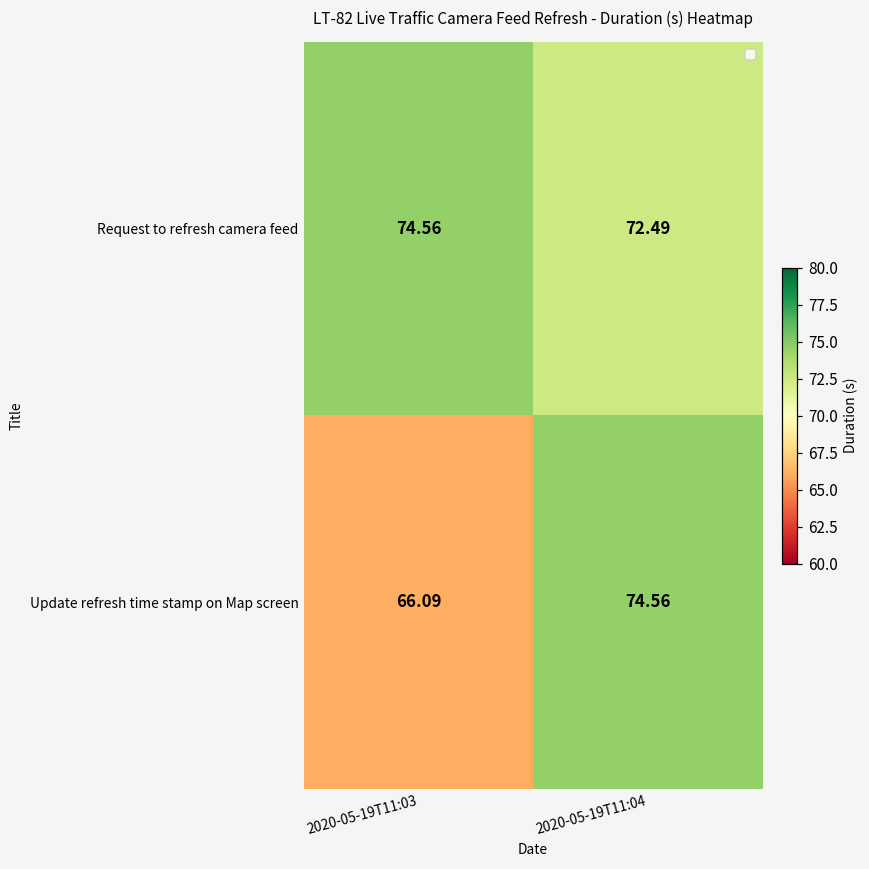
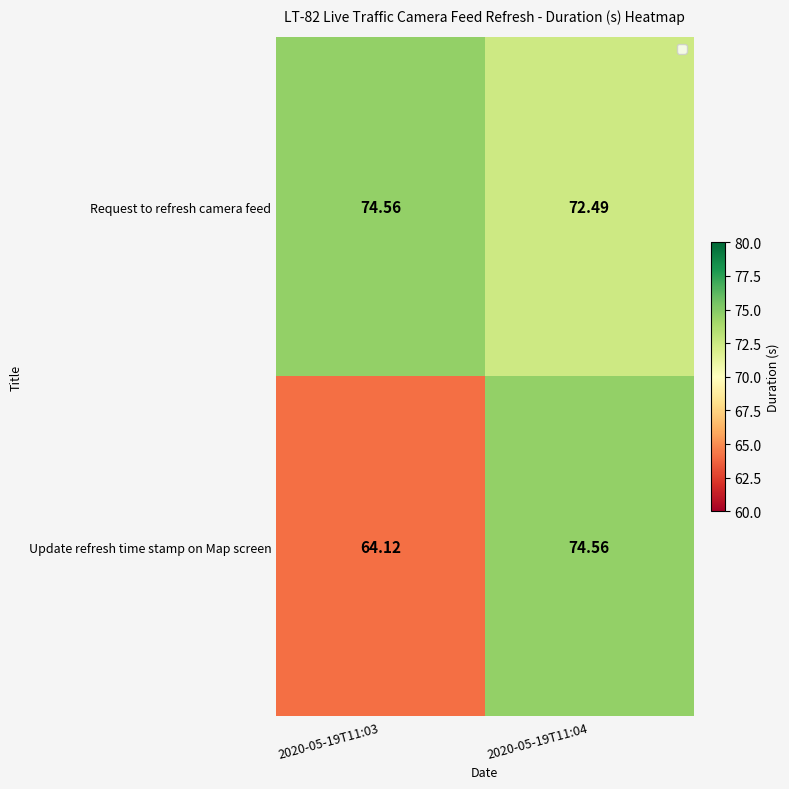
Update refresh time stamp on Map screen, 2020-05-19T11:03: 66.09 -> 64.12
